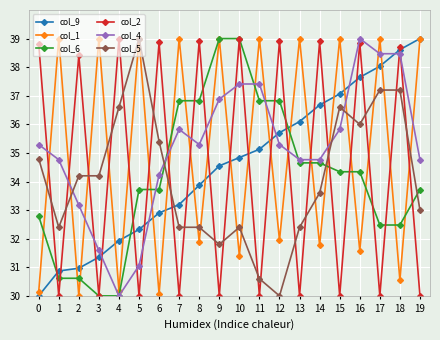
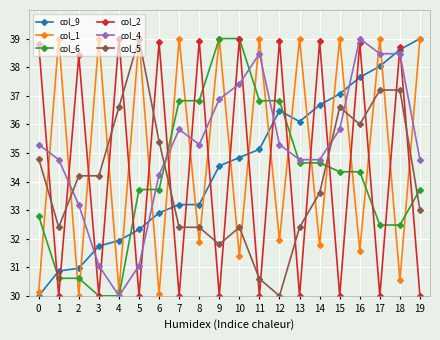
col_9, 3: 31.4 -> 31.7
col_4, 3: 31.6 -> 31.1
col_9, 8: 33.9 -> 33.2
col_4, 11: 37.4 -> 38.5
col_9, 12: 35.7 -> 36.5
